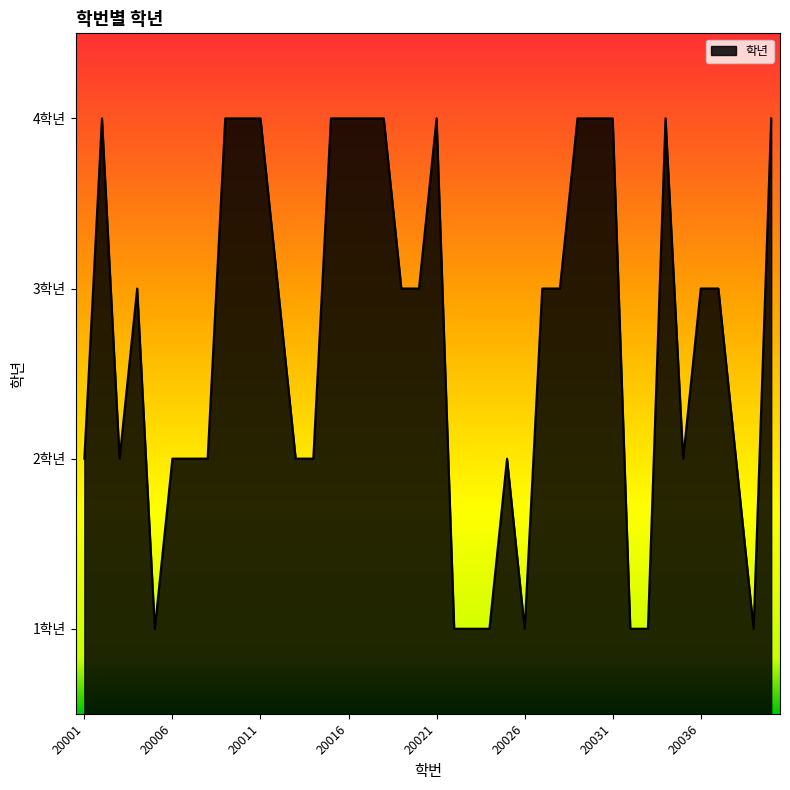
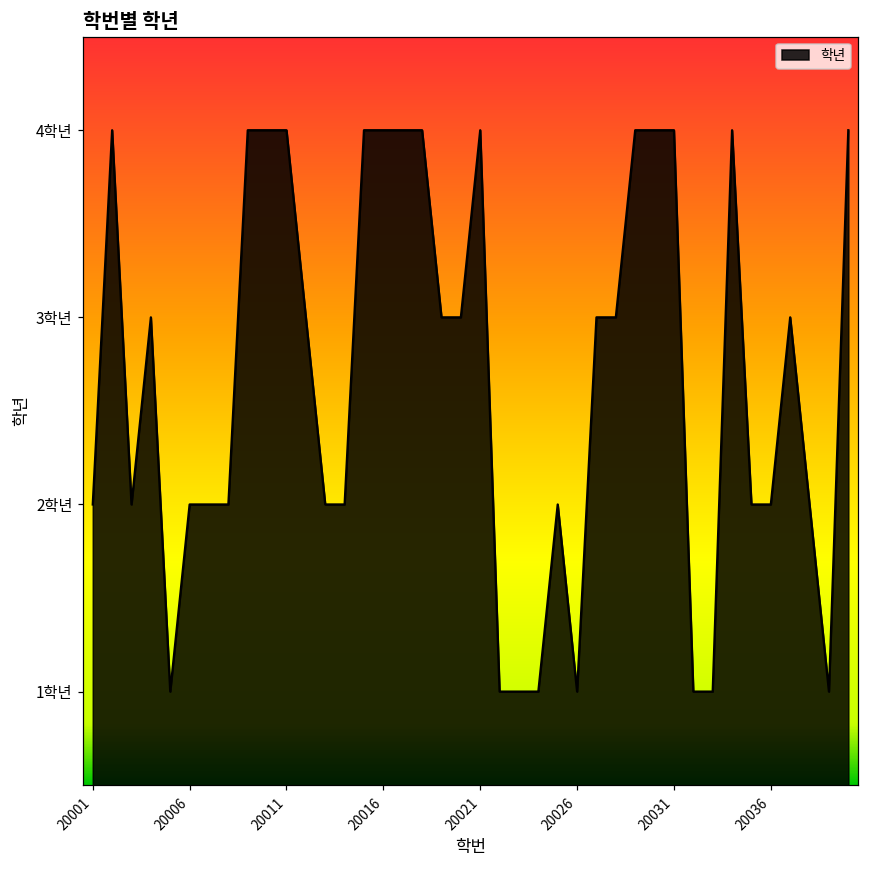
20036: 3학년 -> 2학년
